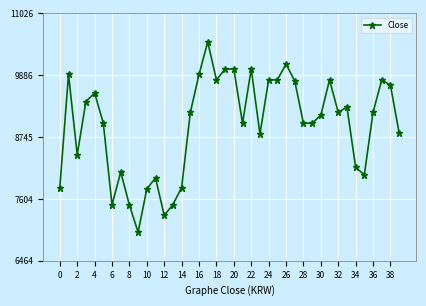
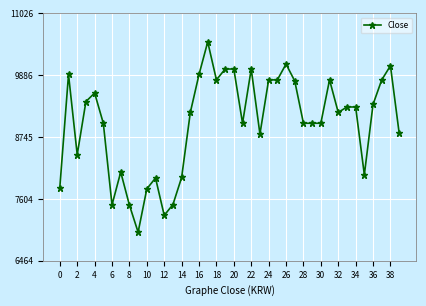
14: 7800 -> 8000
30: 9100 -> 9000
34: 8200 -> 9300
36: 9200 -> 9300
38: 9700 -> 10100
